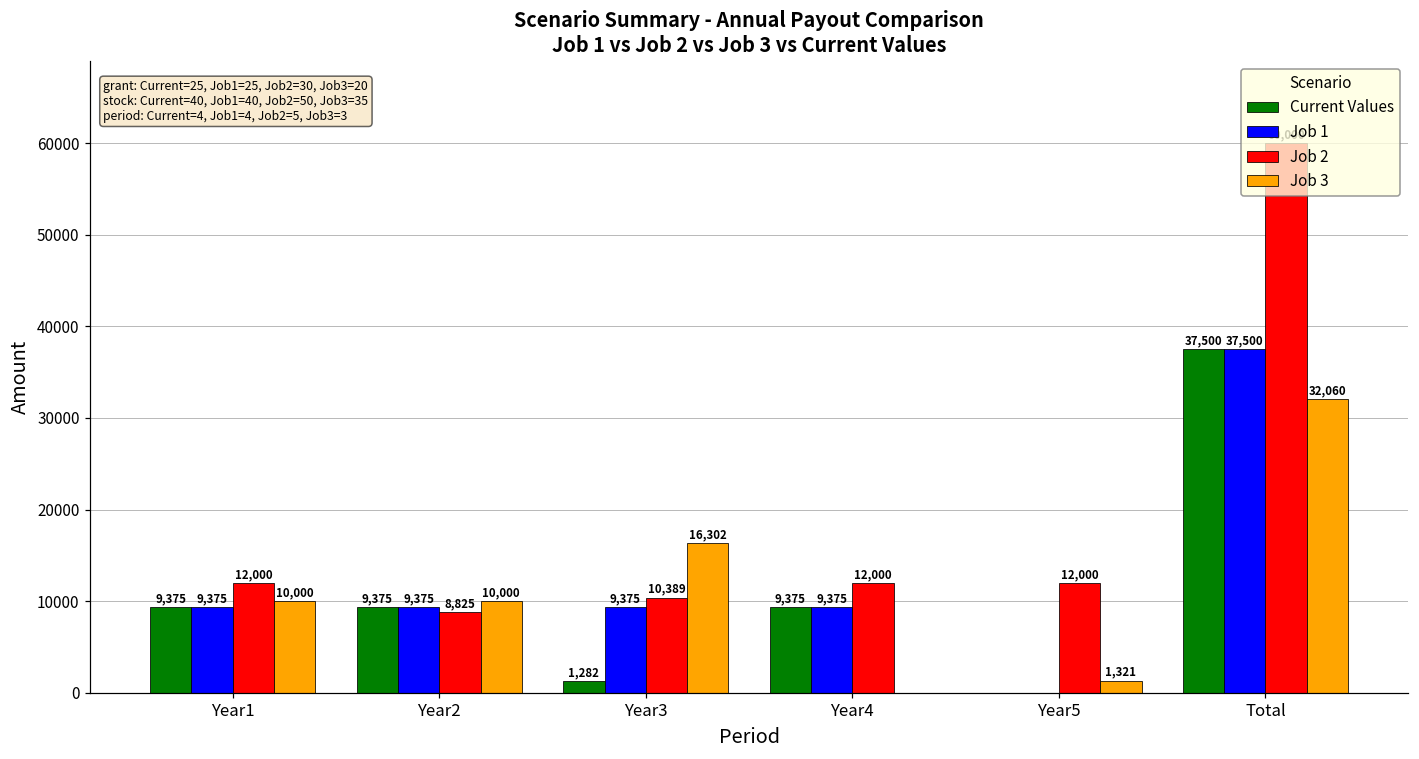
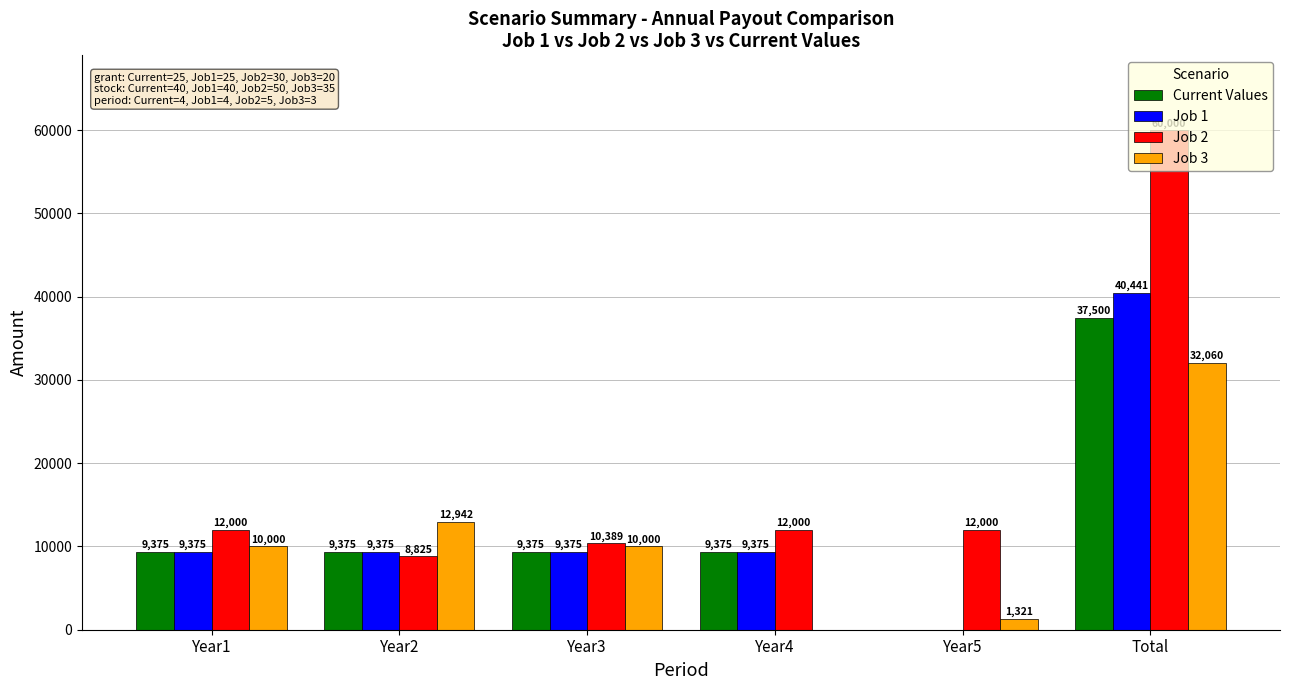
Job 3, Year2: 10,000 -> 12,942
Current Values, Year3: 1,282 -> 9,375
Job 3, Year3: 16,302 -> 10,000
Job 1, Total: 37,500 -> 40,441
